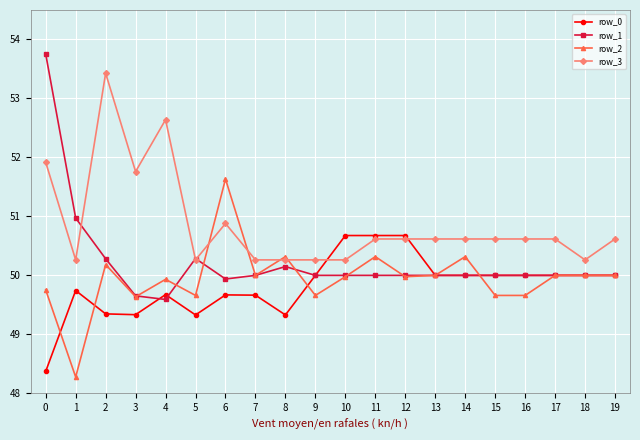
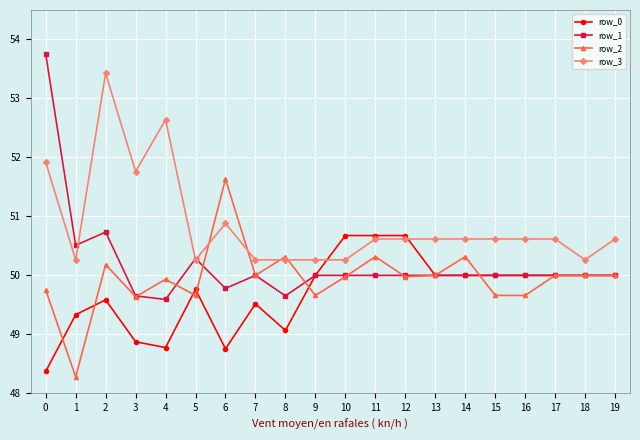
row_0, 1: 49.7 -> 49.3
row_1, 1: 51.0 -> 50.5
row_0, 2: 49.3 -> 49.6
row_1, 2: 50.3 -> 50.7
row_0, 3: 49.3 -> 48.9
row_0, 4: 49.7 -> 48.8
row_0, 5: 49.3 -> 49.8
row_0, 6: 49.7 -> 48.8
row_1, 6: 49.9 -> 49.8
row_0, 7: 49.7 -> 49.5
row_0, 8: 49.3 -> 49.1
row_1, 8: 50.1 -> 49.7
